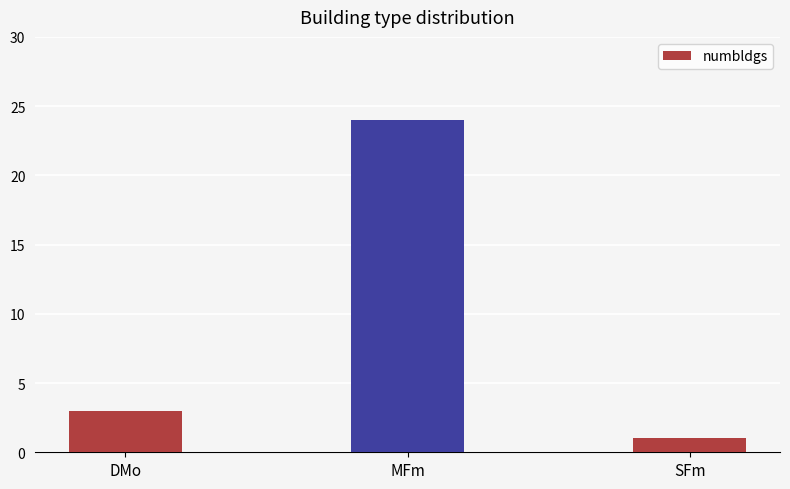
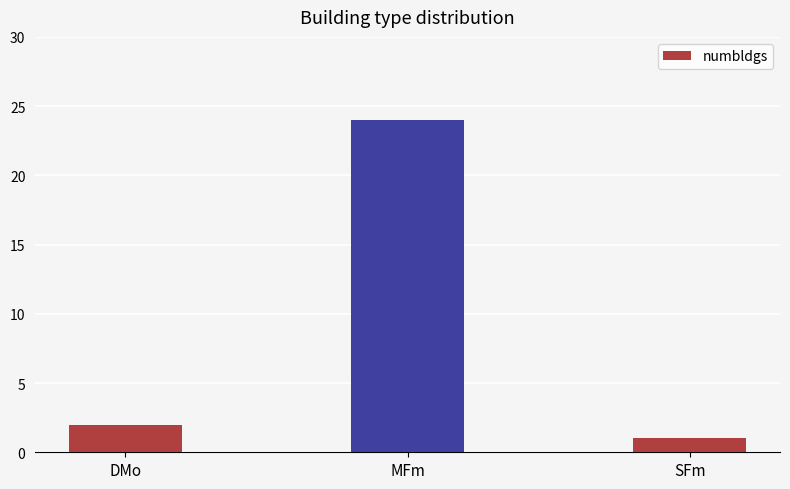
DMo: 3 -> 2
